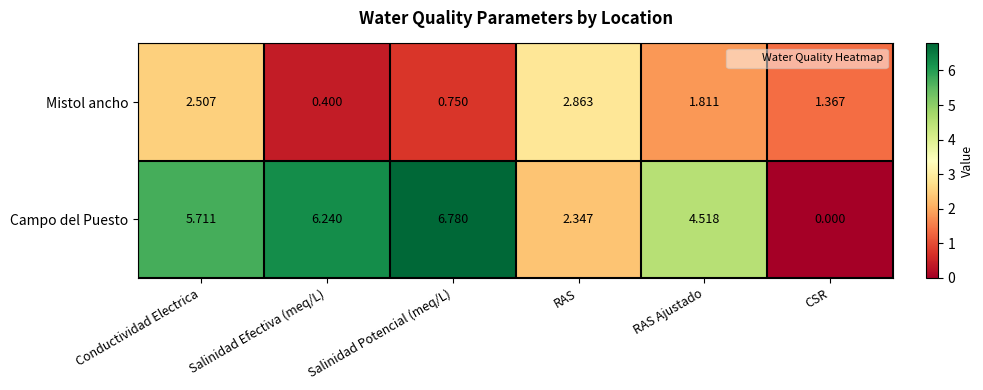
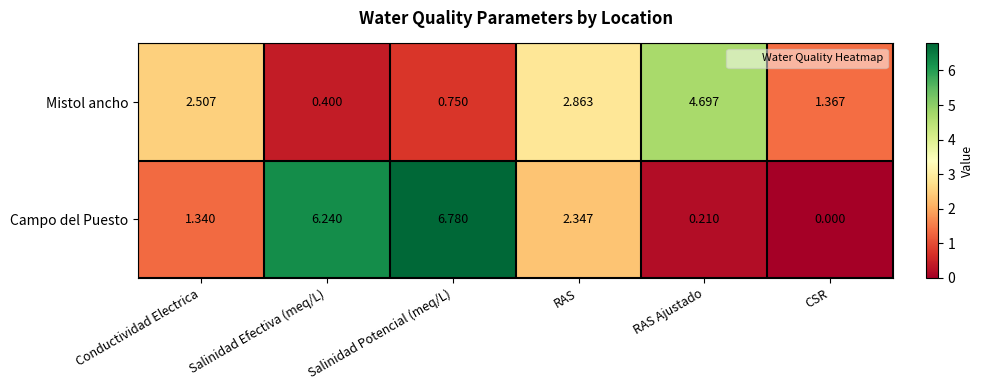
Mistol ancho, RAS Ajustado: 1.811 -> 4.697
Campo del Puesto, Conductividad Electrica: 5.711 -> 1.340
Campo del Puesto, RAS Ajustado: 4.518 -> 0.210
